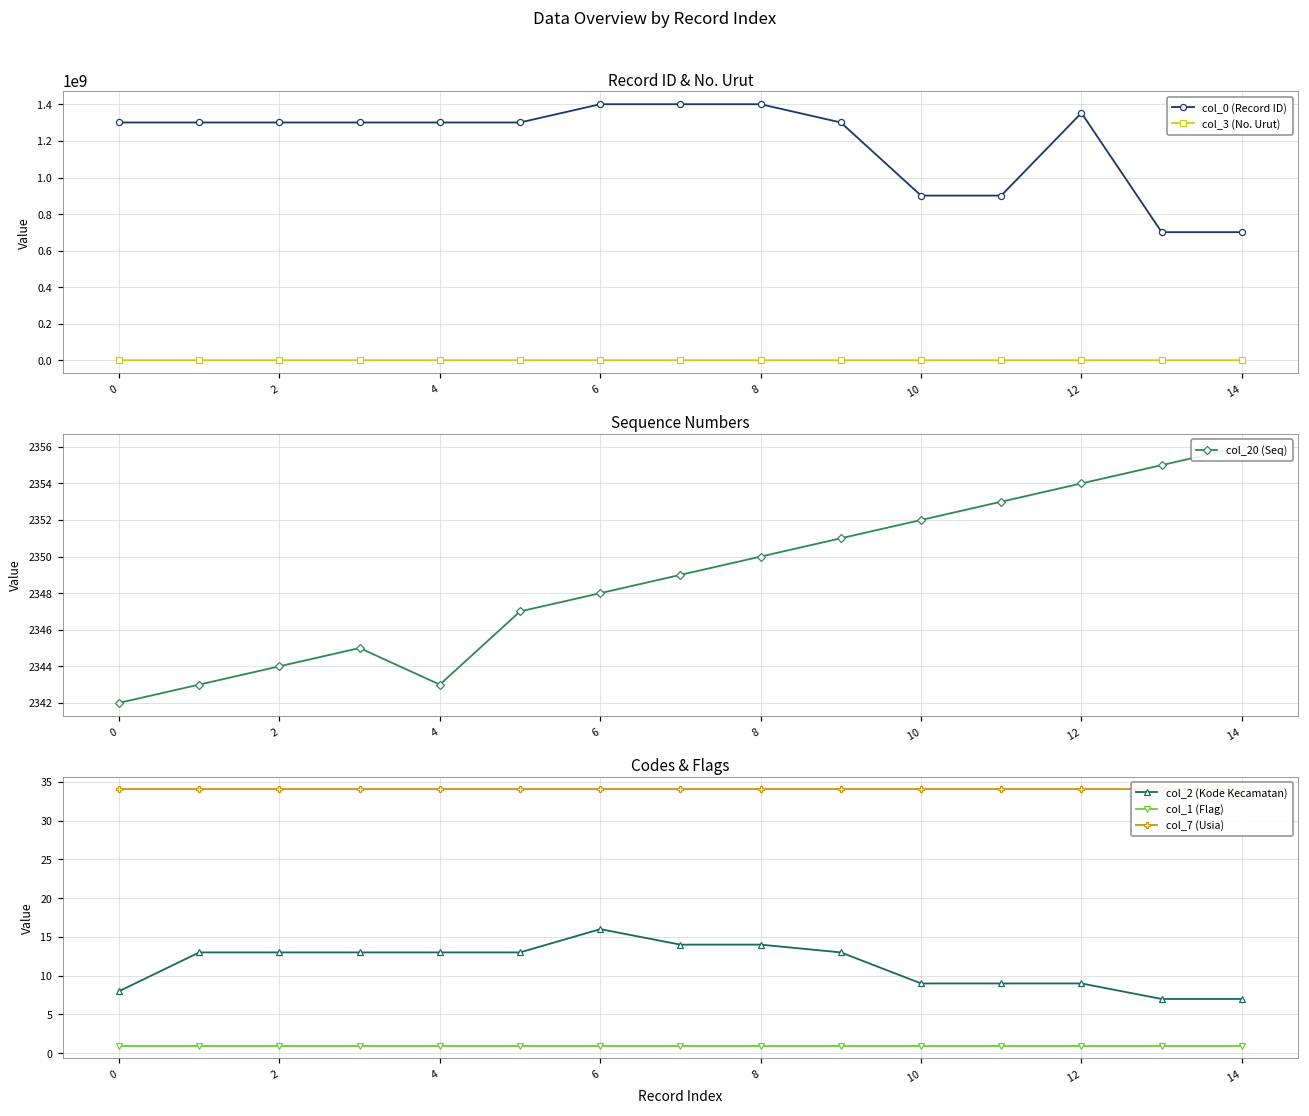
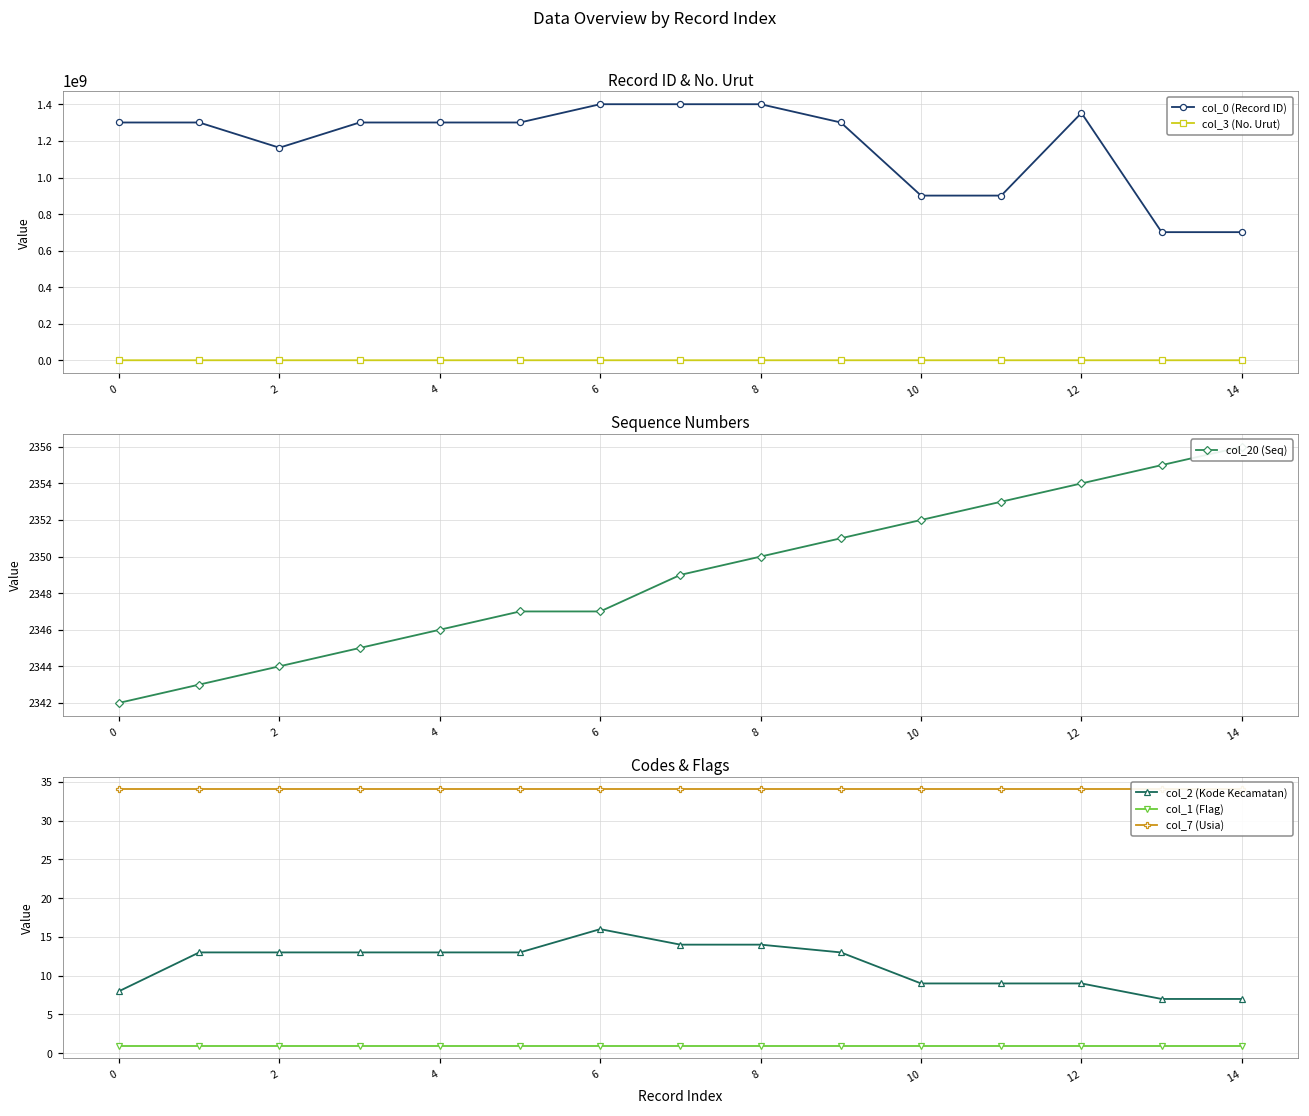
Record ID & No. Urut, col_0 (Record ID), 2: 1300000000 -> 1160000000
Sequence Numbers, 4: 2343 -> 2346
Sequence Numbers, 6: 2348 -> 2347
